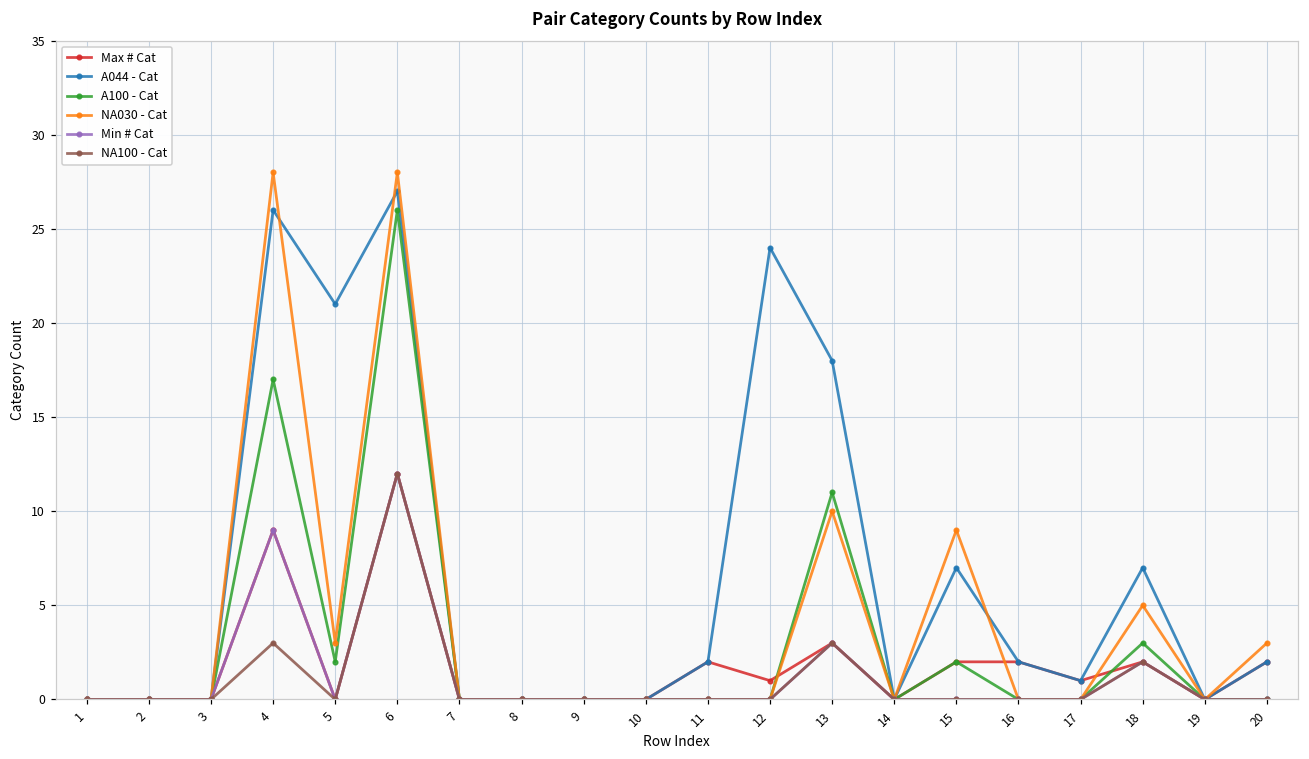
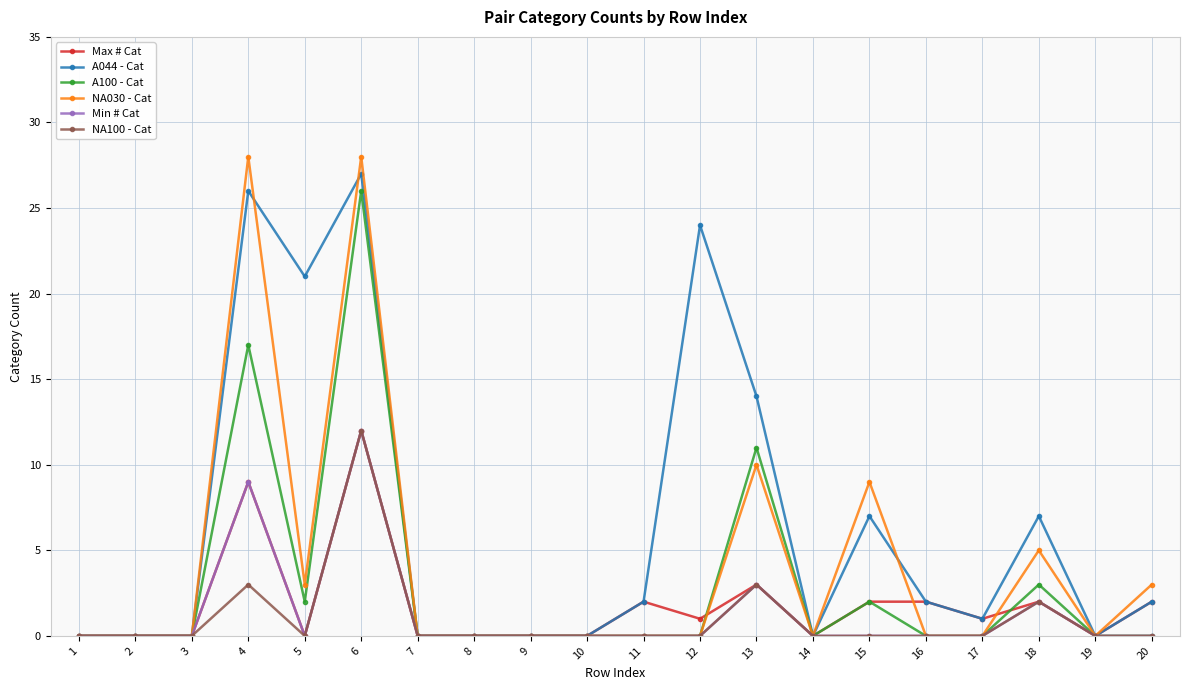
A044 - Cat, 13: 18 -> 14
